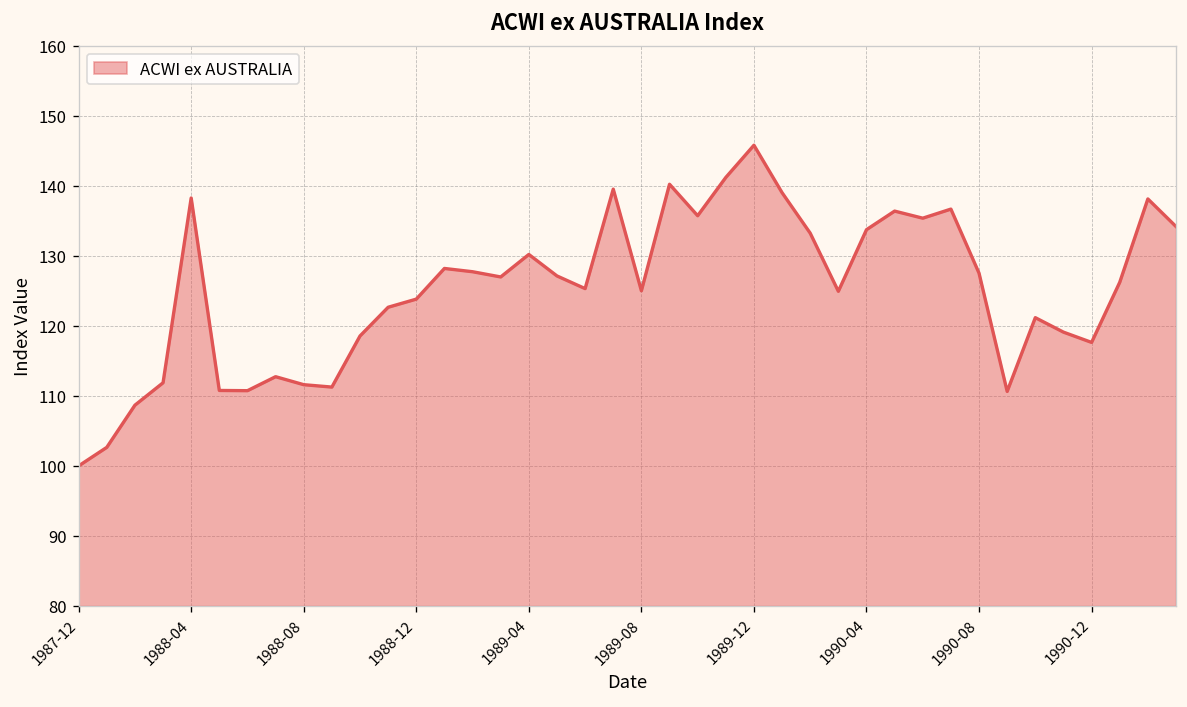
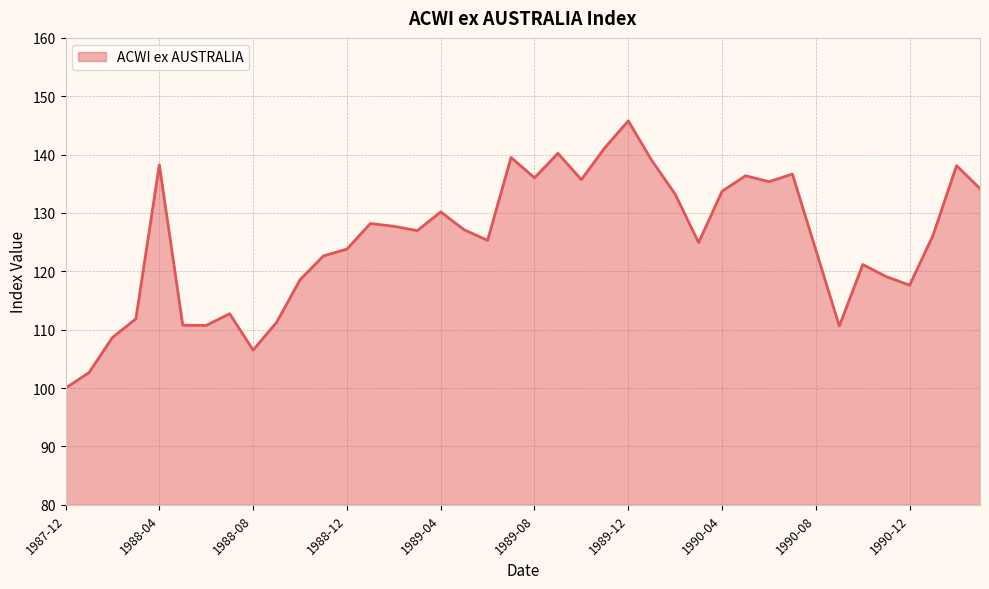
1988-08: 112 -> 107
1989-08: 125 -> 136
1990-08: 128 -> 124
